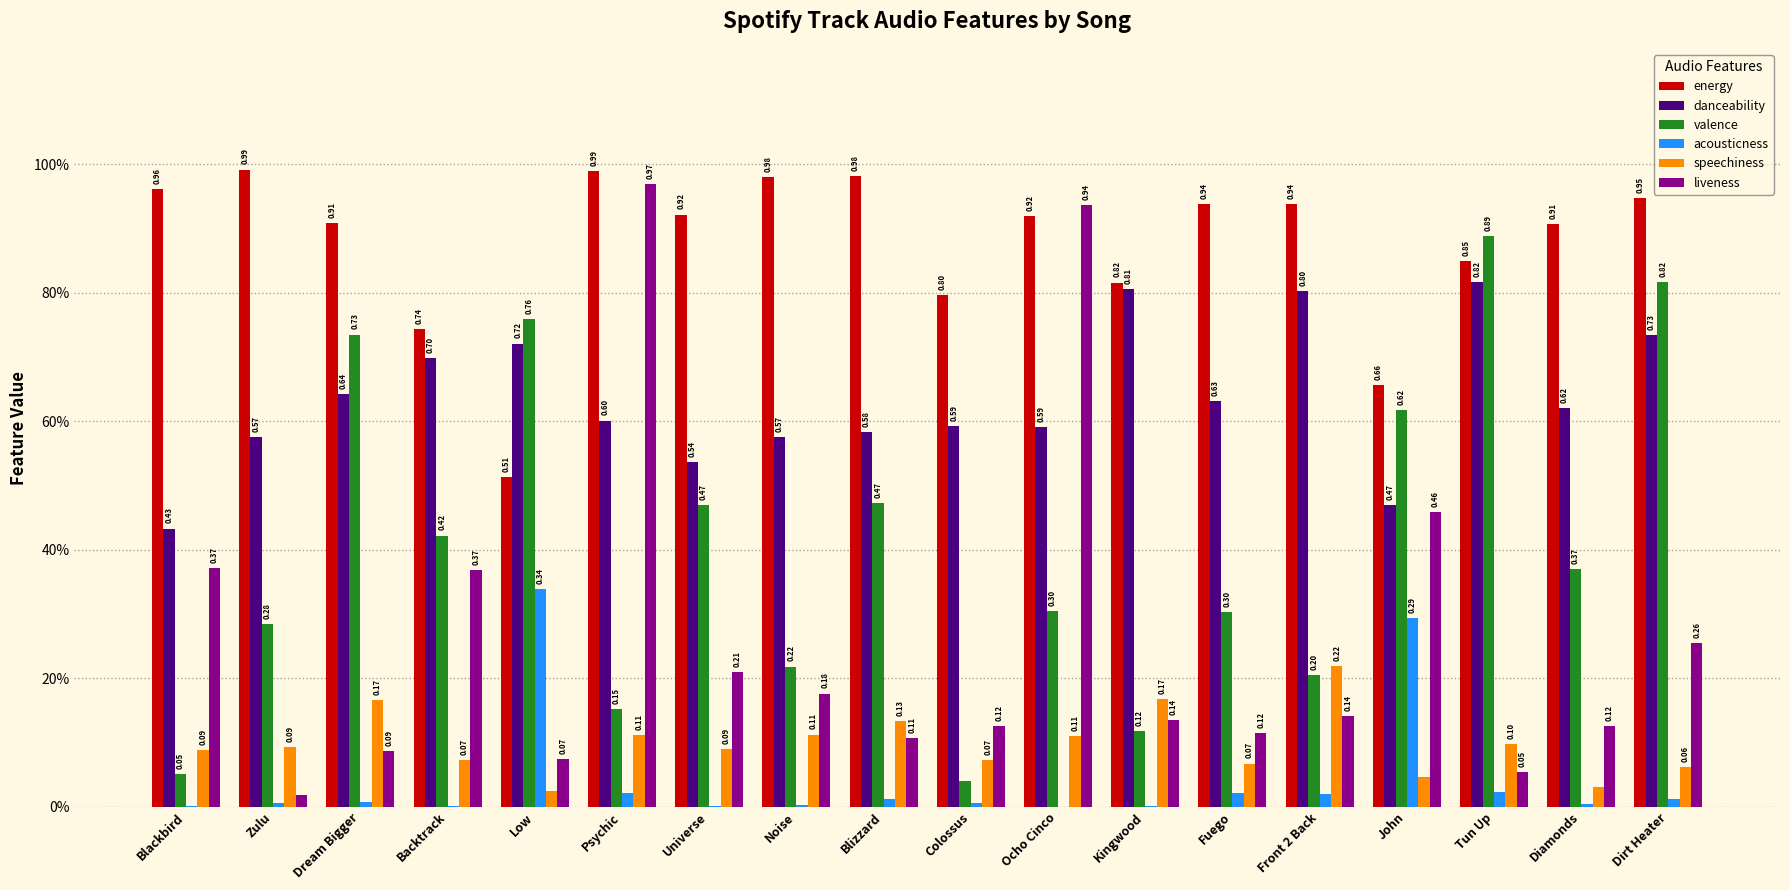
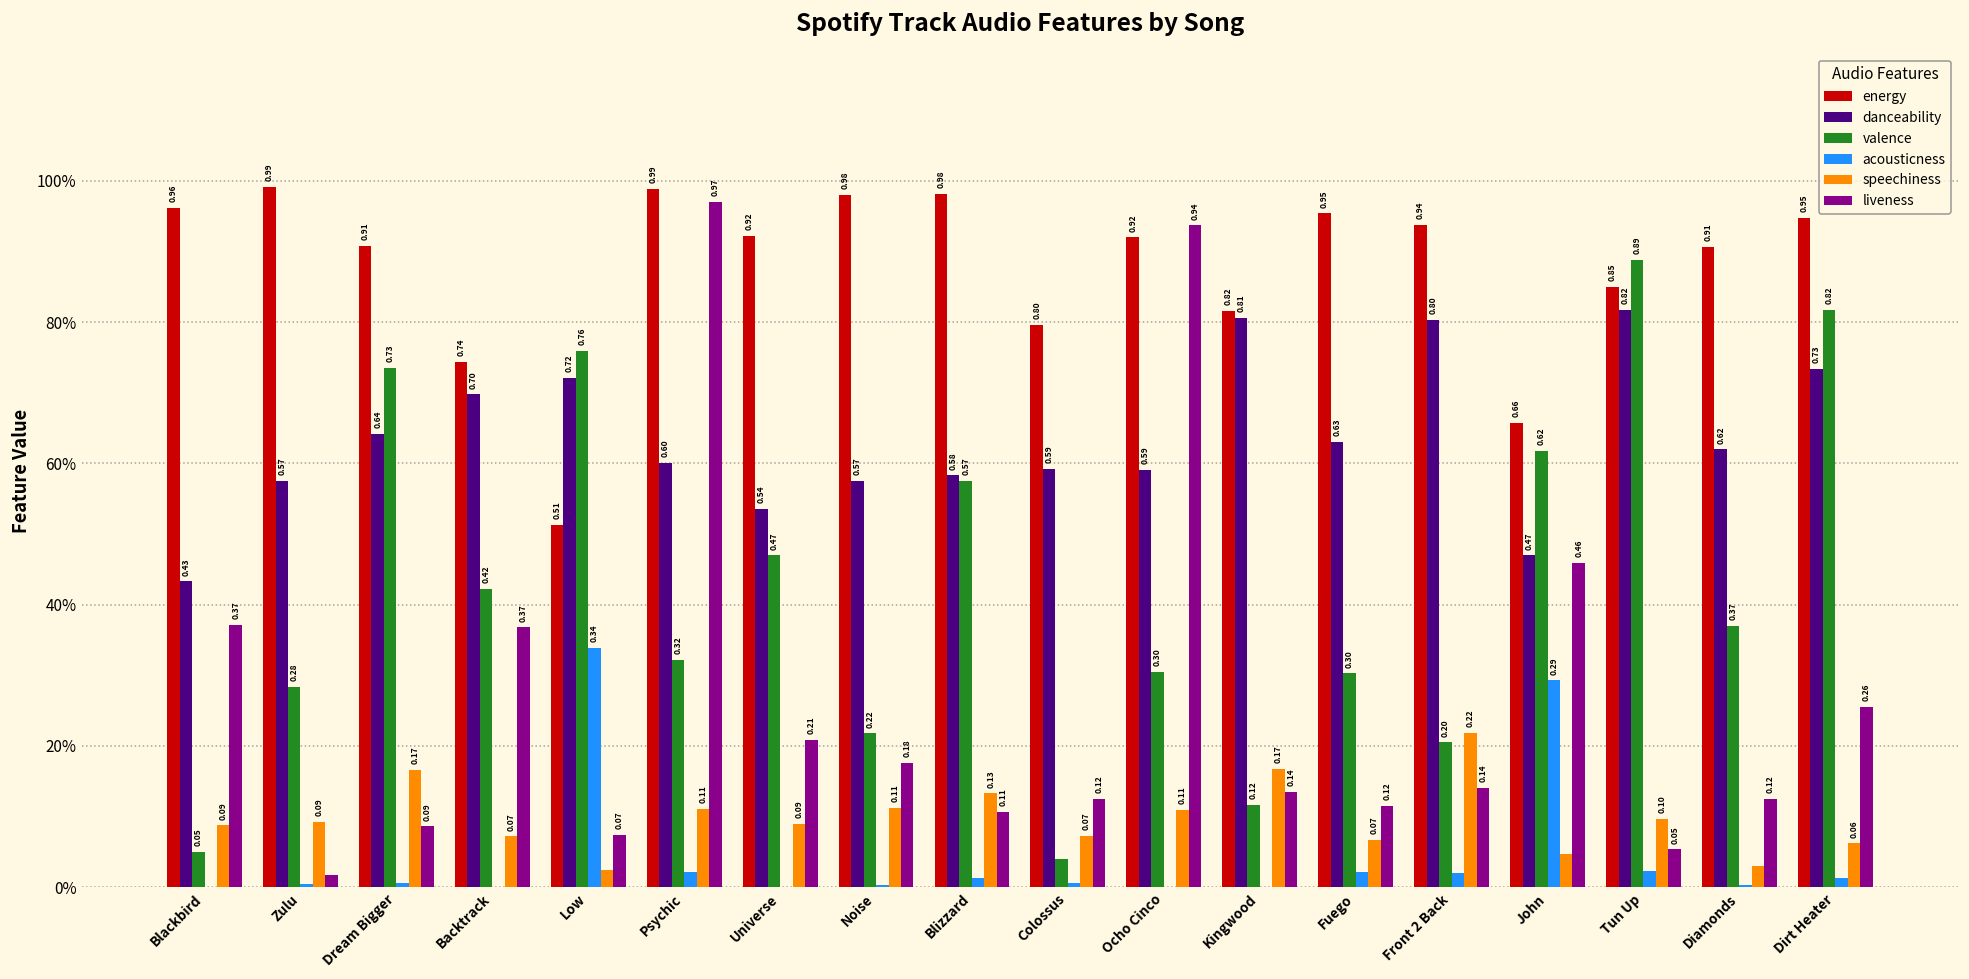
valence, Psychic: 0.15 -> 0.32
valence, Blizzard: 0.47 -> 0.57
energy, Fuego: 0.94 -> 0.95
